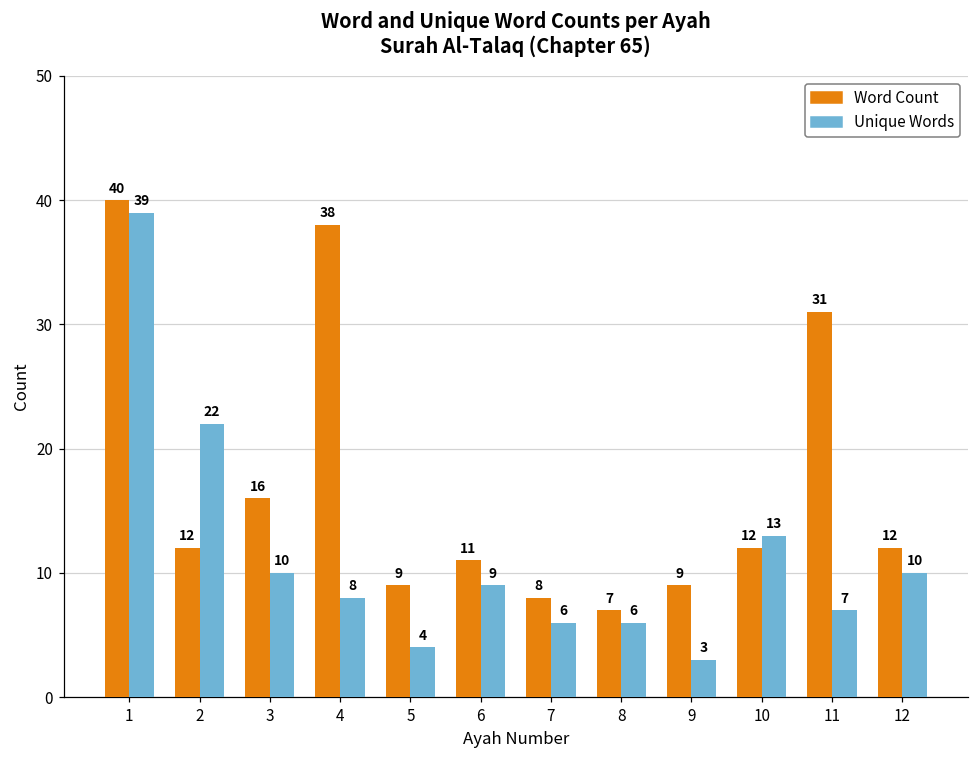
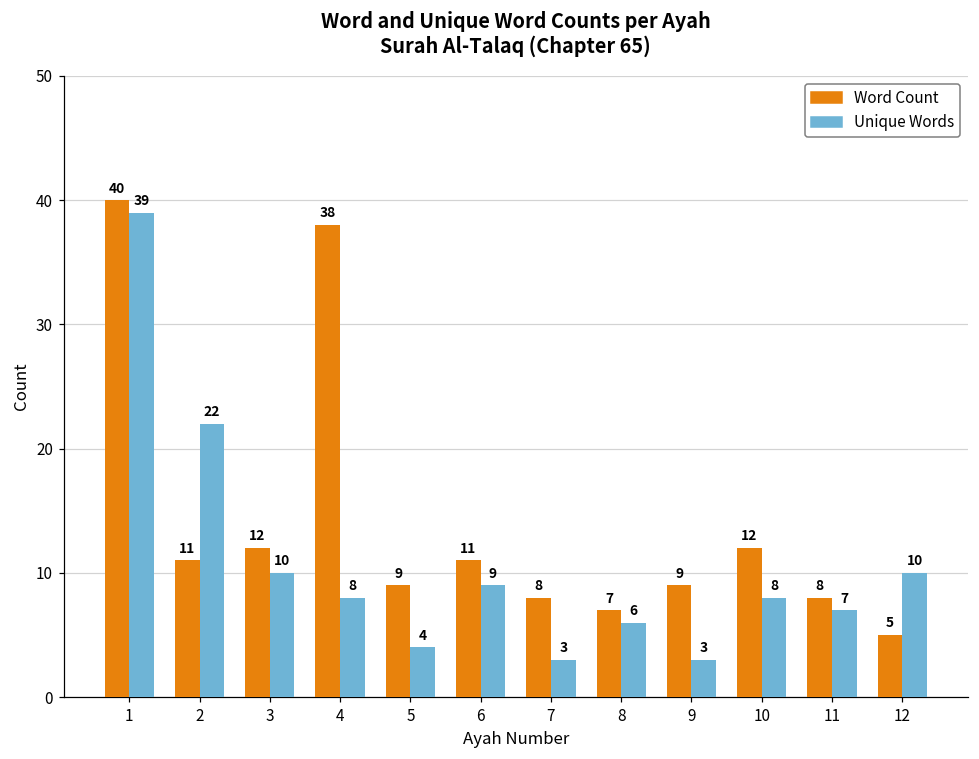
Word Count, 2: 12 -> 11
Word Count, 3: 16 -> 12
Unique Words, 7: 6 -> 3
Unique Words, 10: 13 -> 8
Word Count, 11: 31 -> 8
Word Count, 12: 12 -> 5
